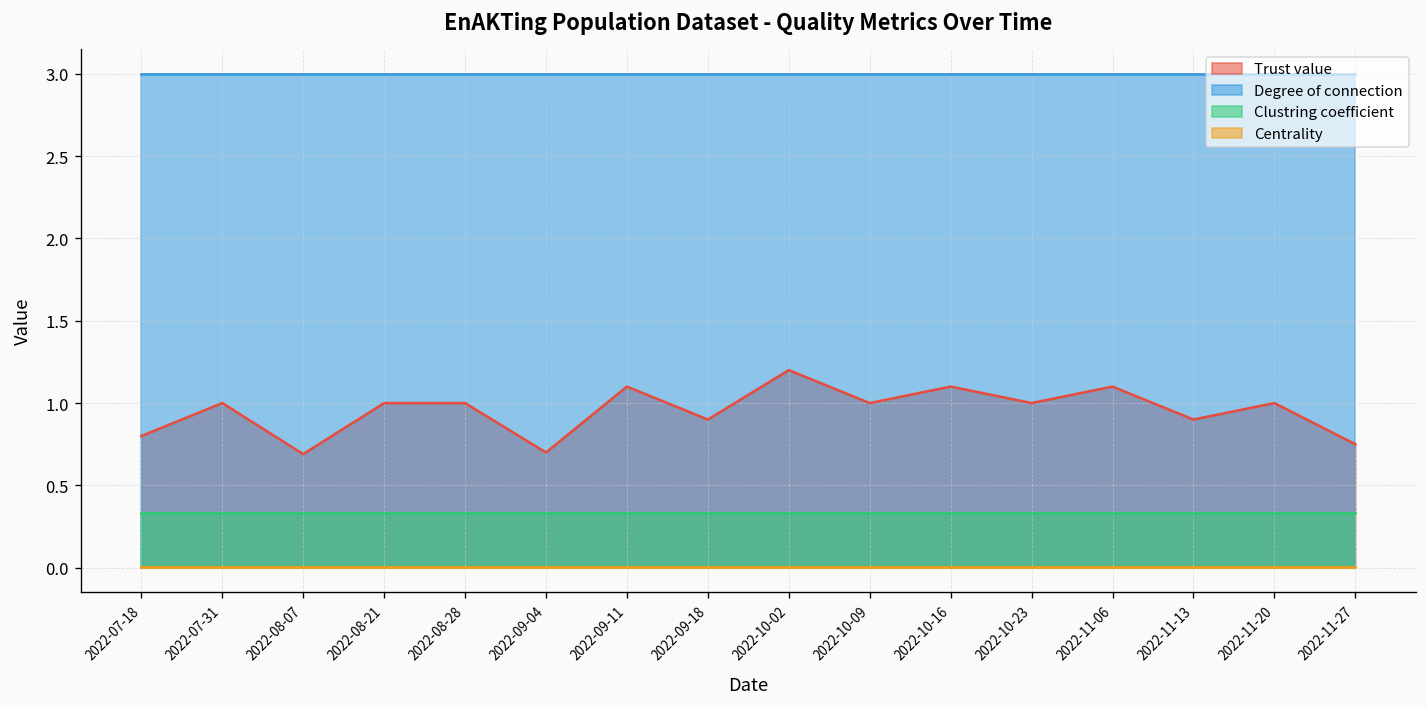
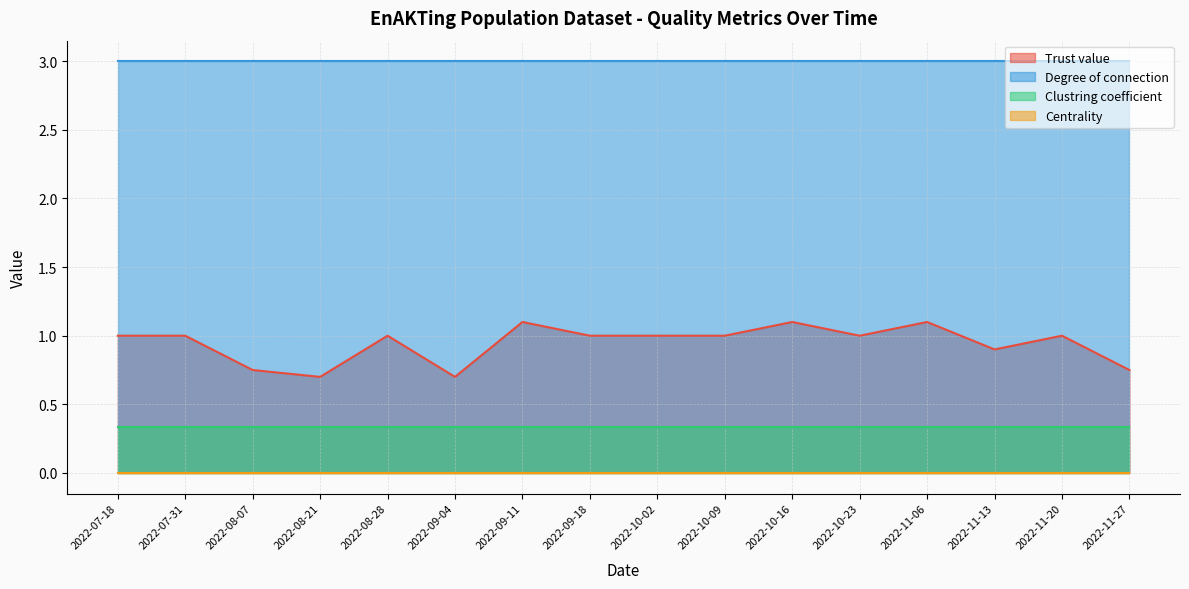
Trust value, 2022-07-18: 0.8 -> 1.0
Trust value, 2022-08-07: 0.69 -> 0.75
Trust value, 2022-08-21: 1.0 -> 0.7
Trust value, 2022-09-18: 0.9 -> 1.0
Trust value, 2022-10-02: 1.2 -> 1.0
